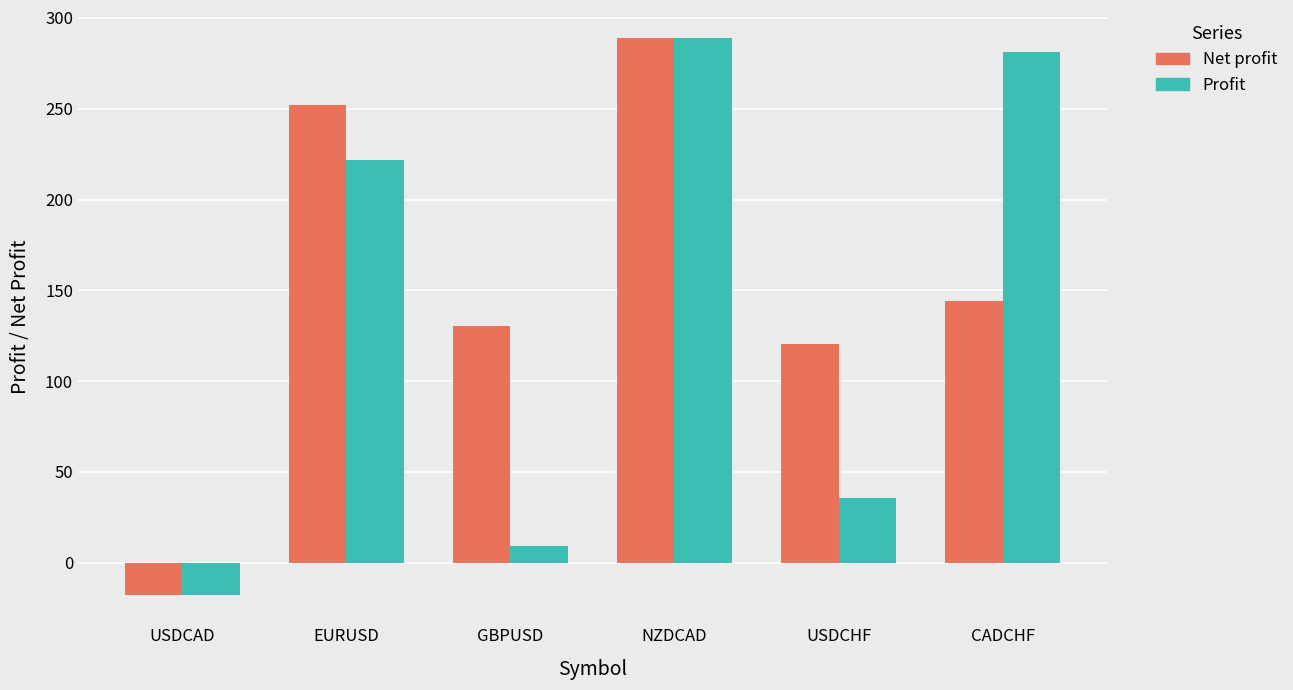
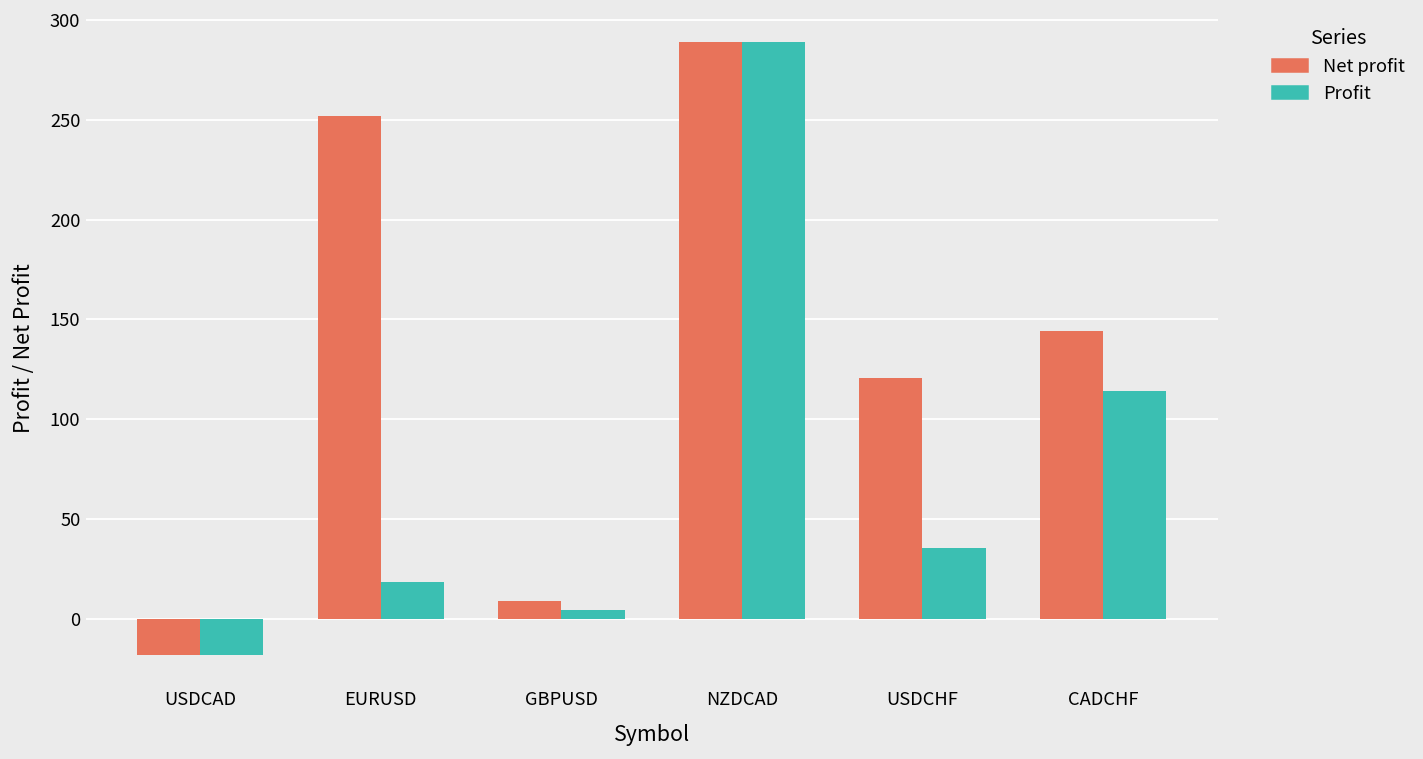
Profit, EURUSD: 222 -> 18
Net profit, GBPUSD: 130 -> 9
Profit, GBPUSD: 9 -> 5
Profit, CADCHF: 281 -> 114
